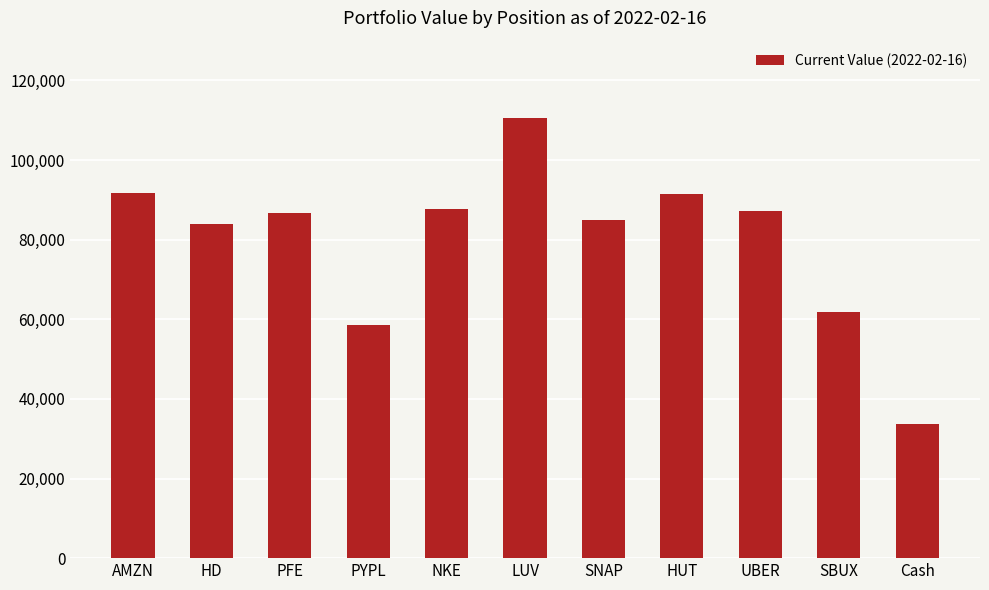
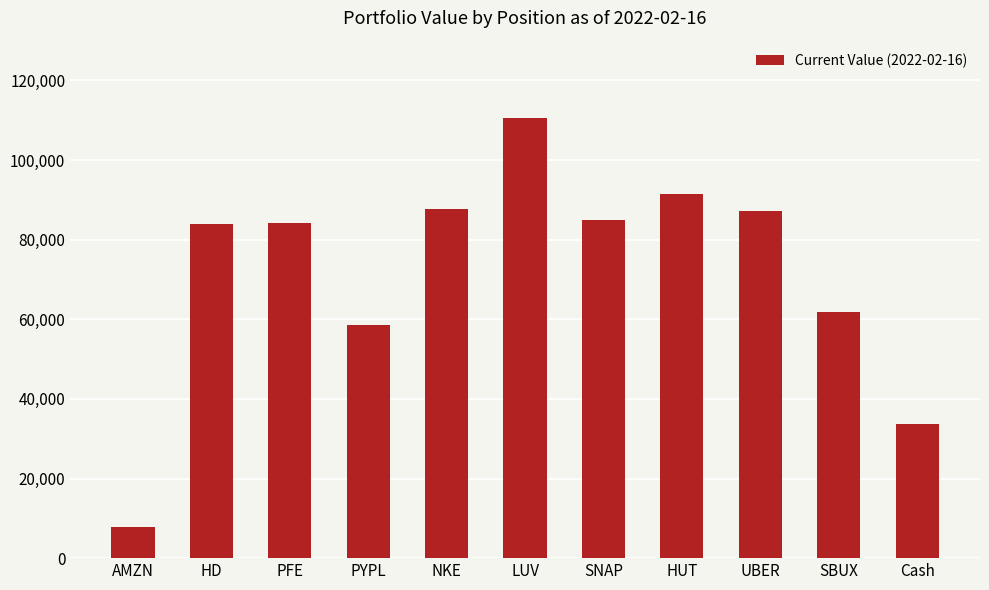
AMZN: 92,000 -> 8,000
PFE: 87,000 -> 84,000
